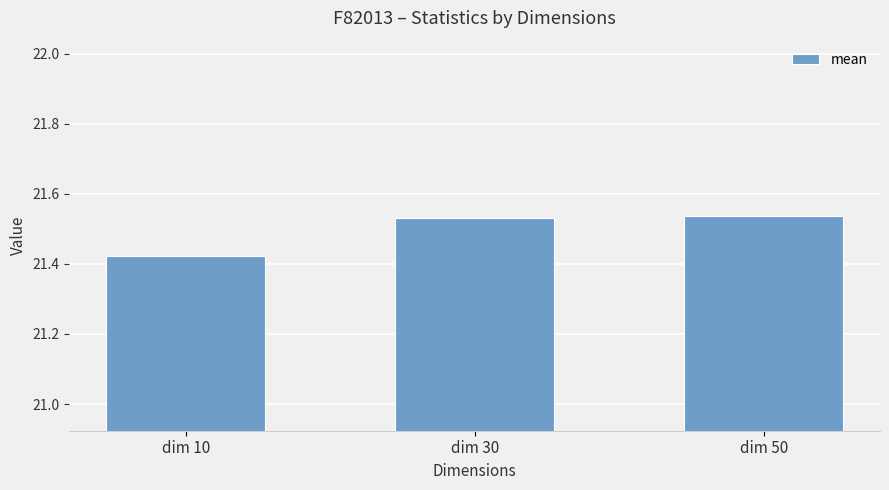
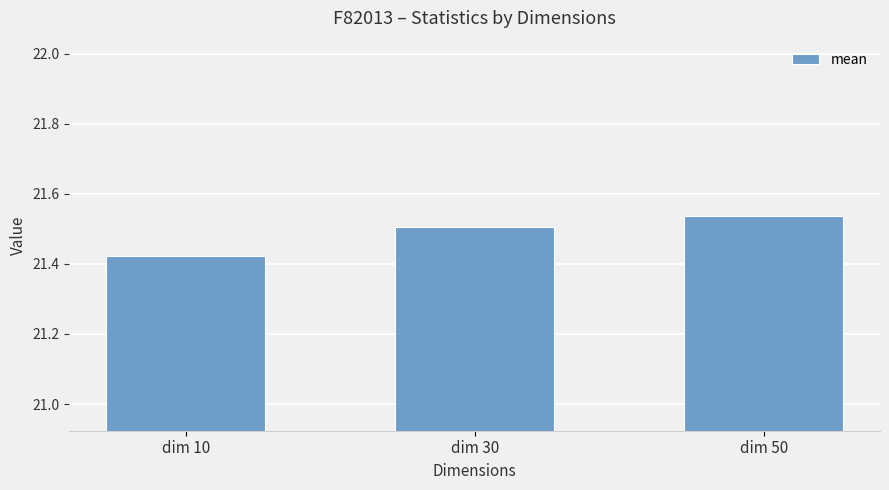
dim 30: 21.53 -> 21.50
